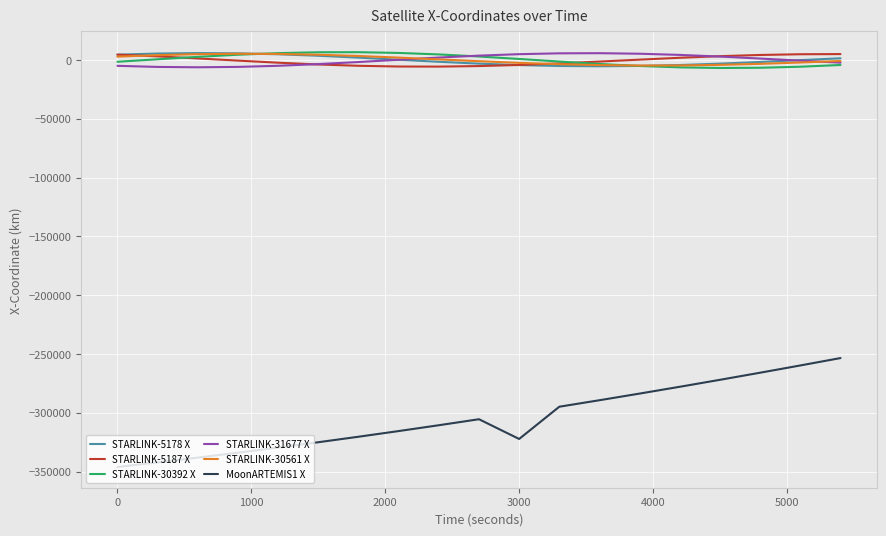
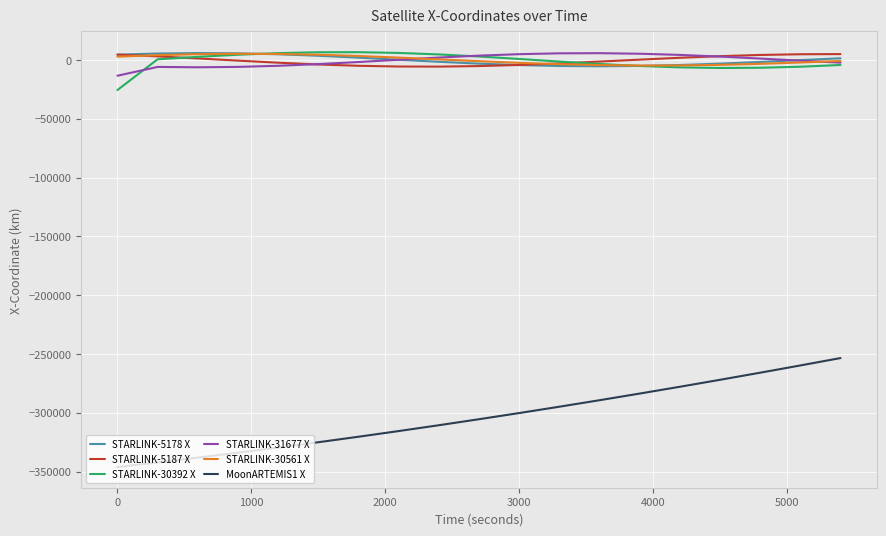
STARLINK-30392 X, 0: -1000 -> -26000
STARLINK-31677 X, 0: -5000 -> -13000
MoonARTEMIS1 X, 3000: -322000 -> -300000
